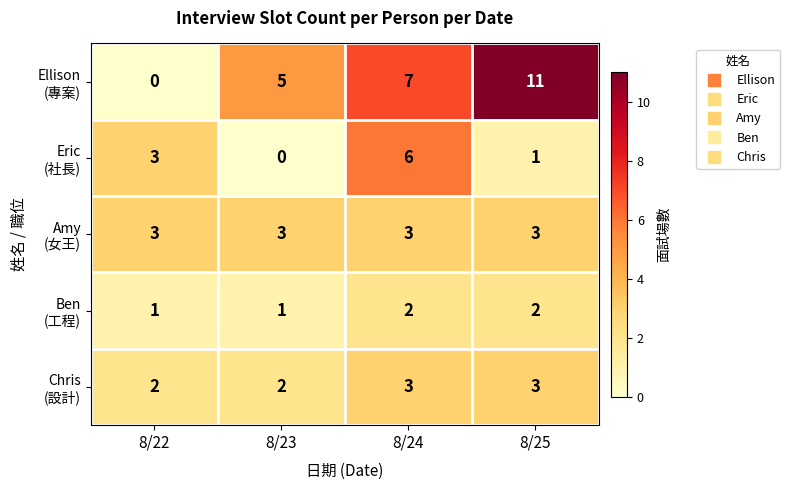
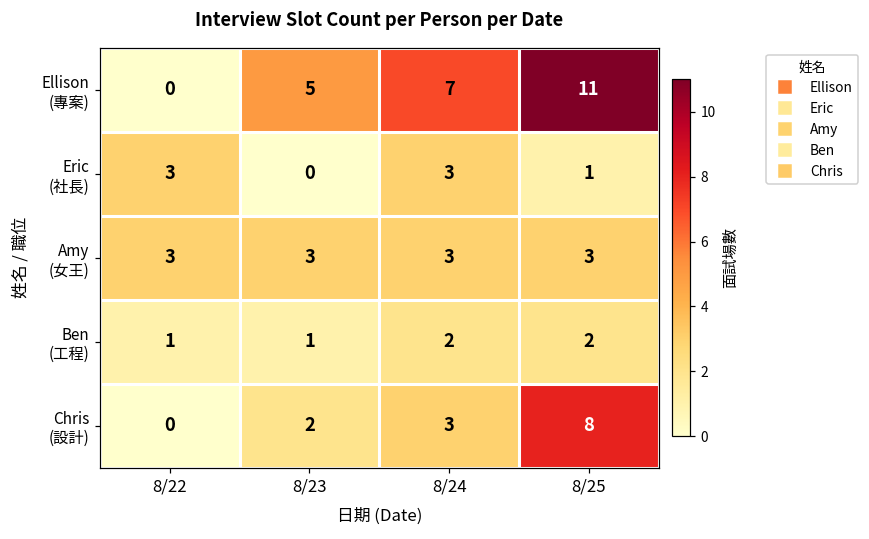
Eric (社長), 8/24: 6 -> 3
Chris (設計), 8/22: 2 -> 0
Chris (設計), 8/25: 3 -> 8
